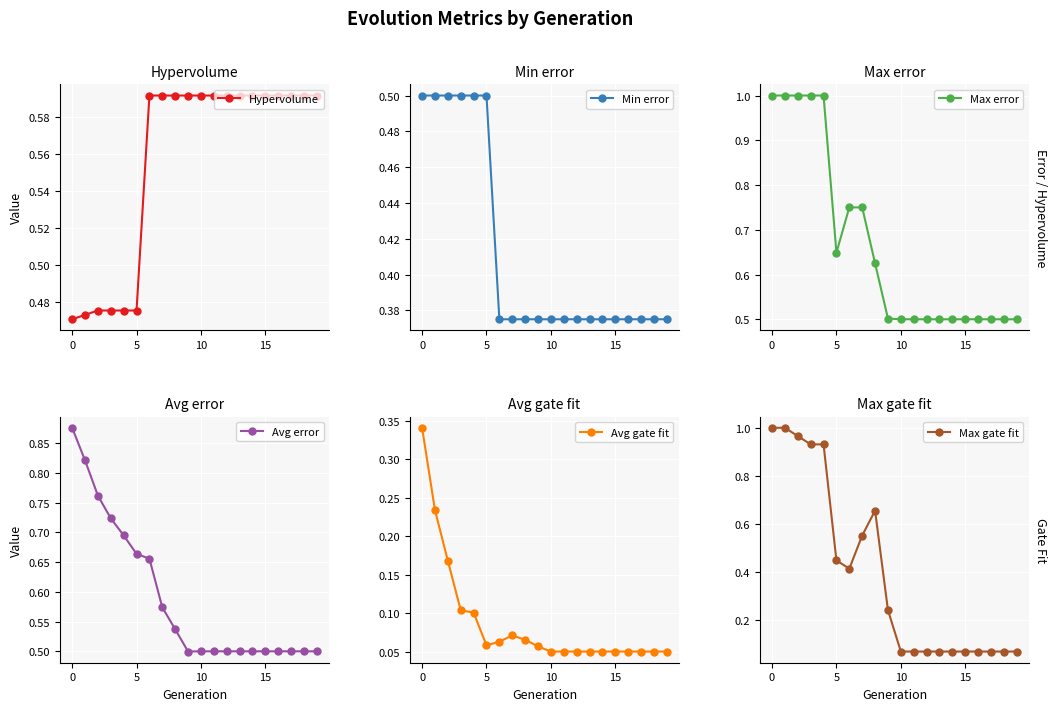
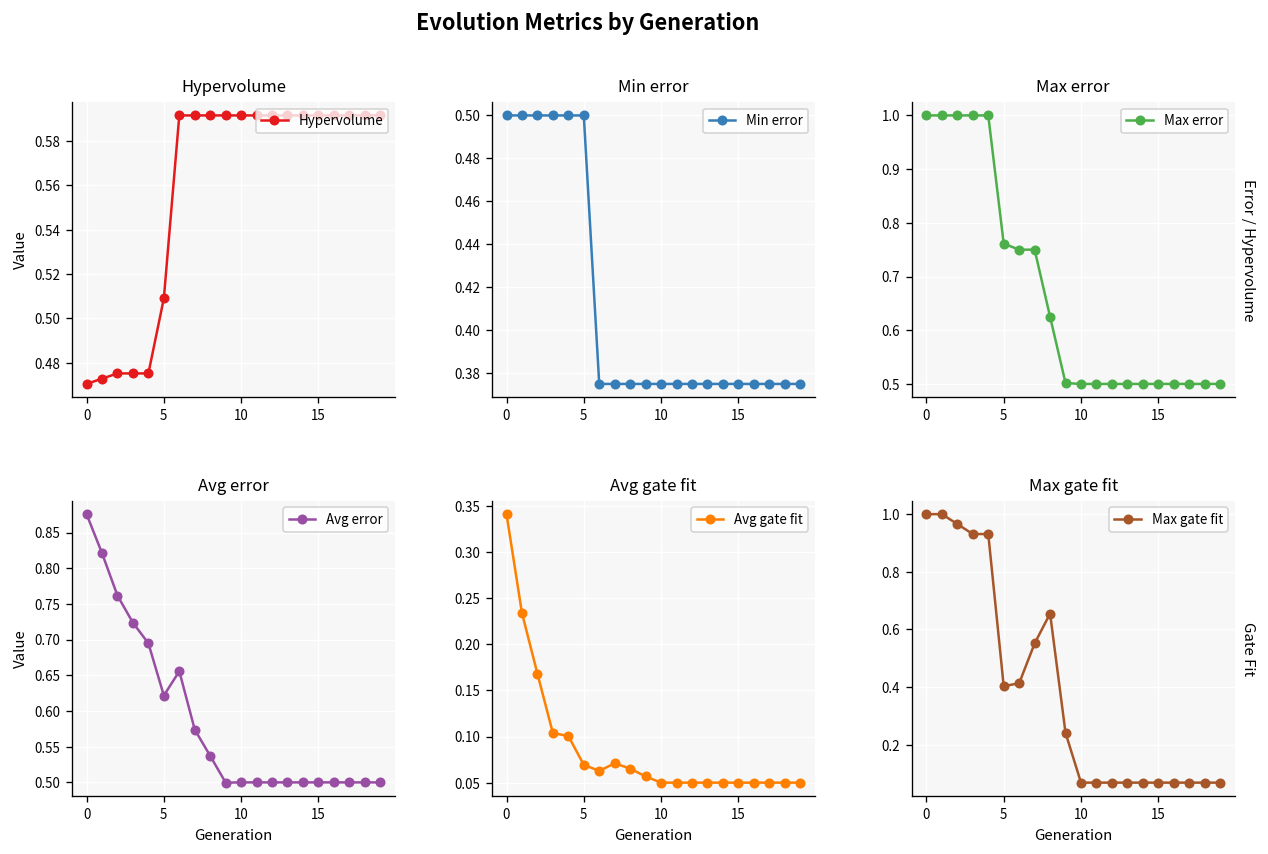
Hypervolume, 5: 0.475 -> 0.509
Max error, 5: 0.65 -> 0.76
Avg error, 5: 0.66 -> 0.62
Avg gate fit, 5: 0.06 -> 0.07
Max gate fit, 5: 0.45 -> 0.40
